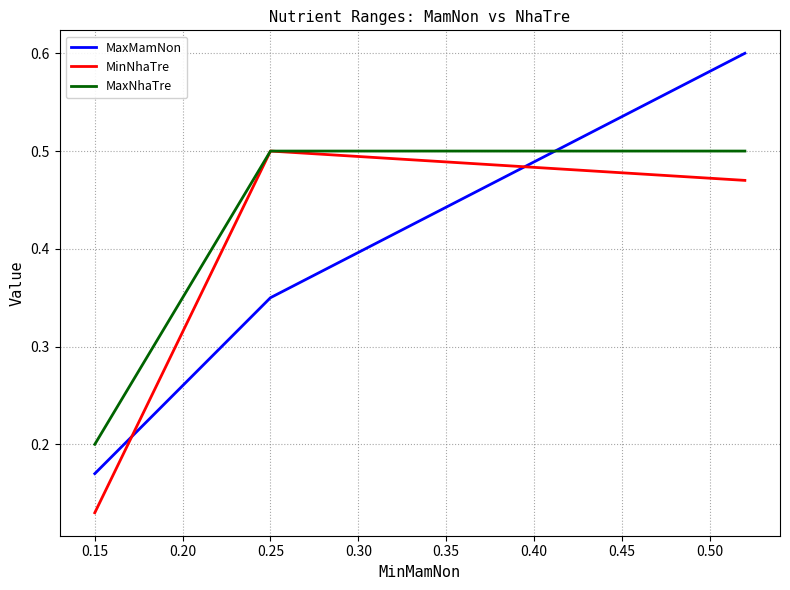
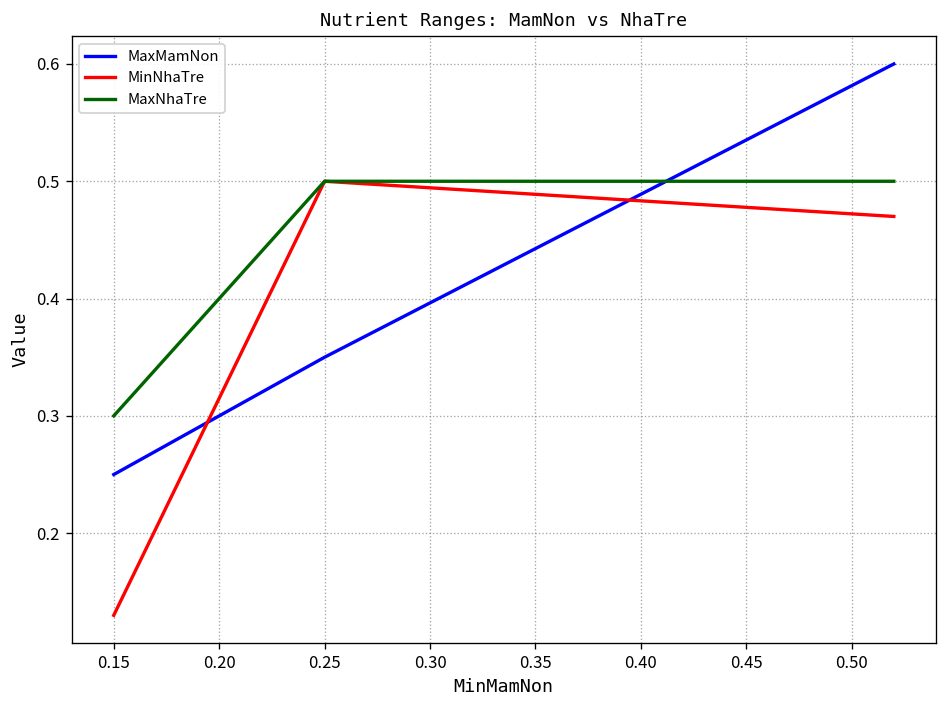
MaxMamNon, 0.15: 0.17 -> 0.25
MaxNhaTre, 0.15: 0.2 -> 0.3
